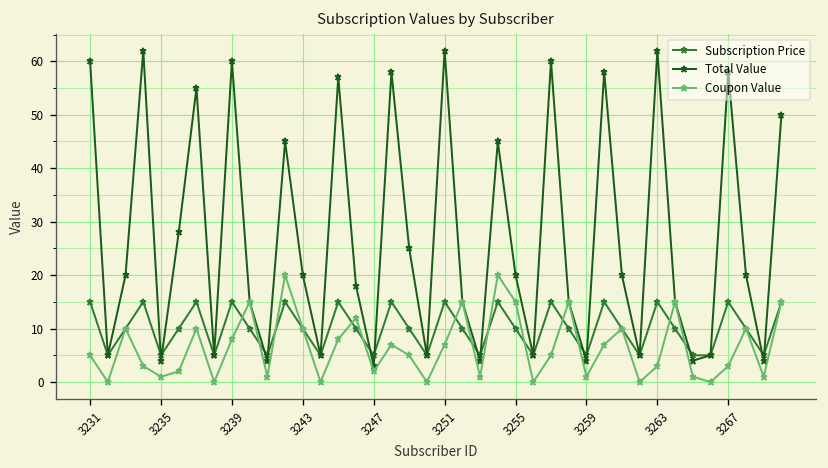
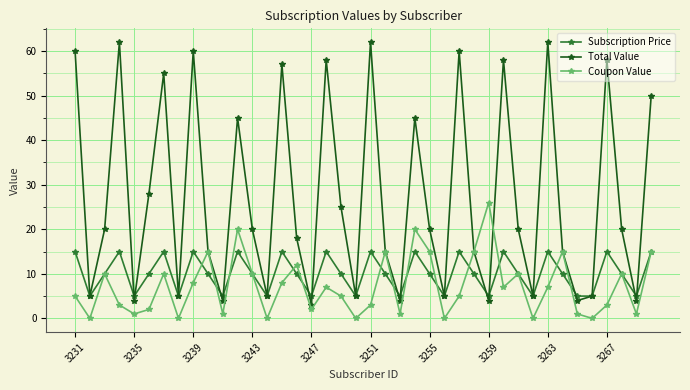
Coupon Value, 3251: 7 -> 3
Coupon Value, 3259: 1 -> 26
Coupon Value, 3263: 3 -> 7
